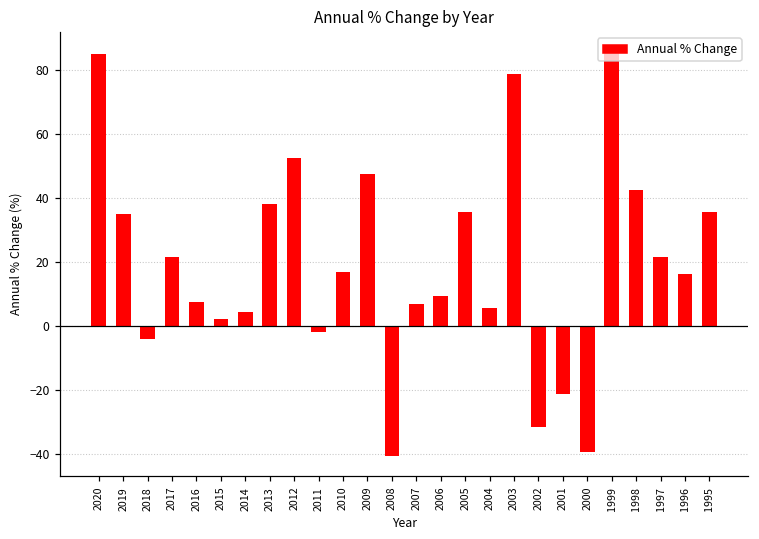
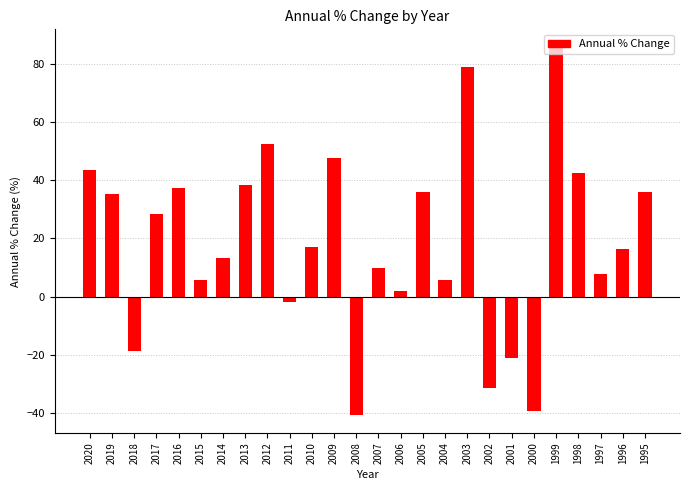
2020: 85 -> 44
2018: -4 -> -19
2017: 22 -> 28
2016: 8 -> 37
2015: 2 -> 6
2014: 4 -> 13
2007: 7 -> 10
2006: 10 -> 2
1997: 22 -> 8
